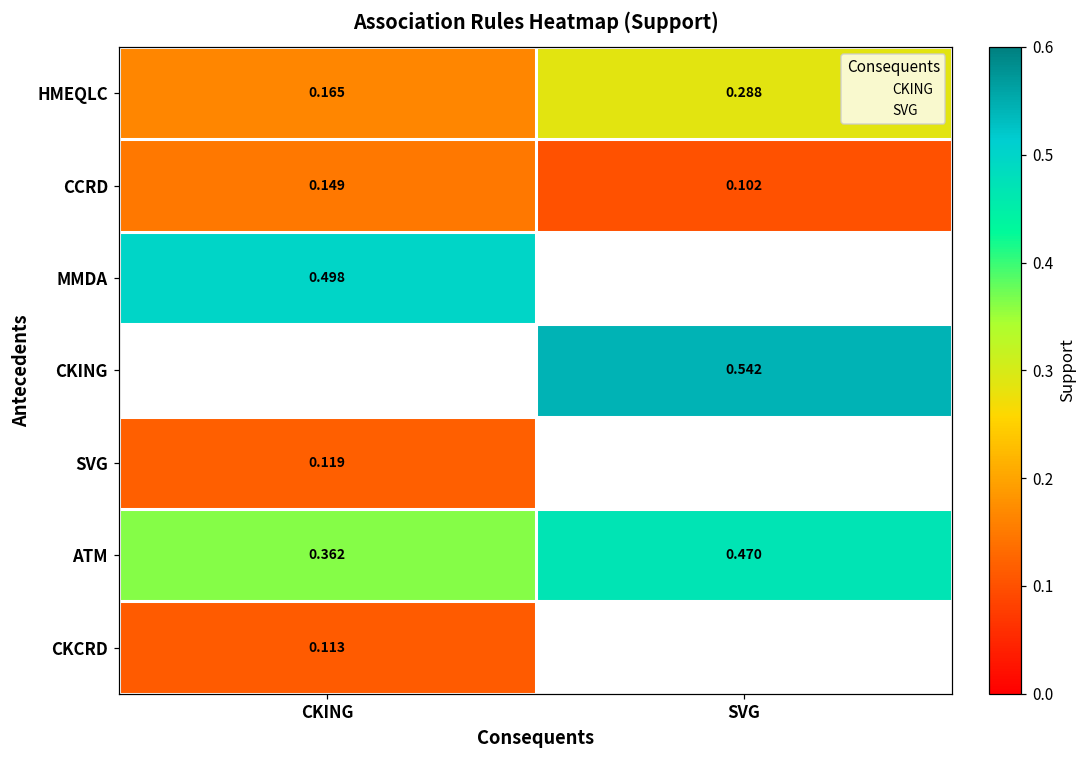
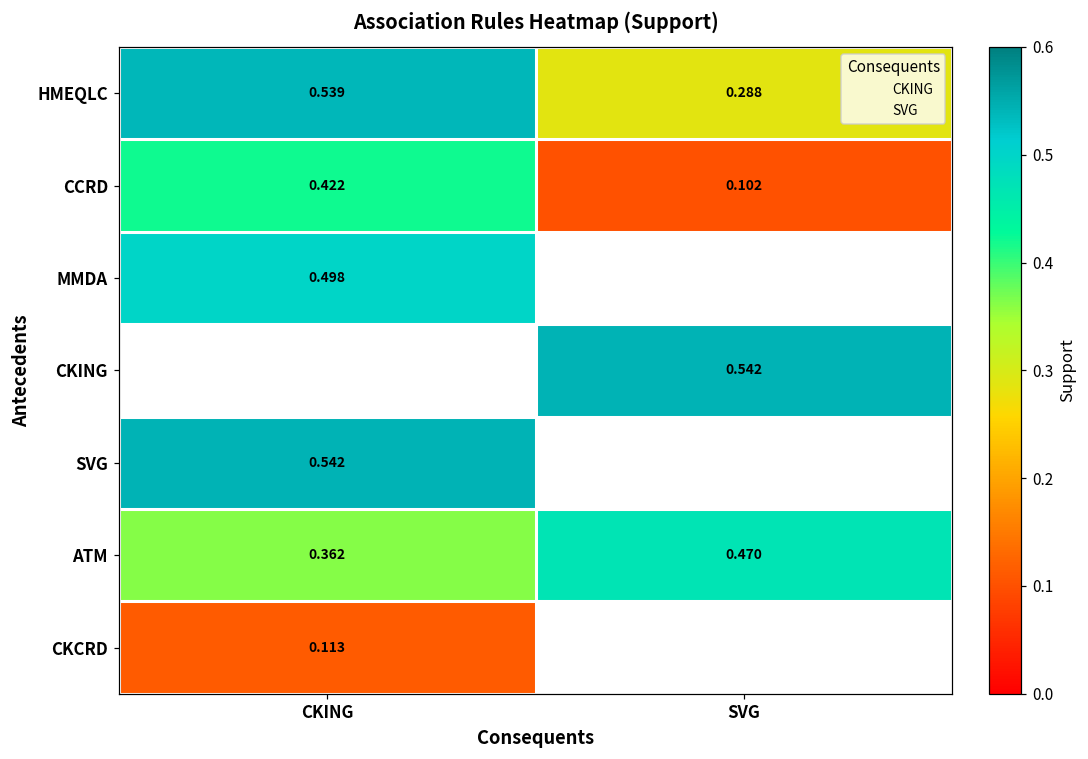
HMEQLC, CKING: 0.165 -> 0.539
CCRD, CKING: 0.149 -> 0.422
SVG, CKING: 0.119 -> 0.542
